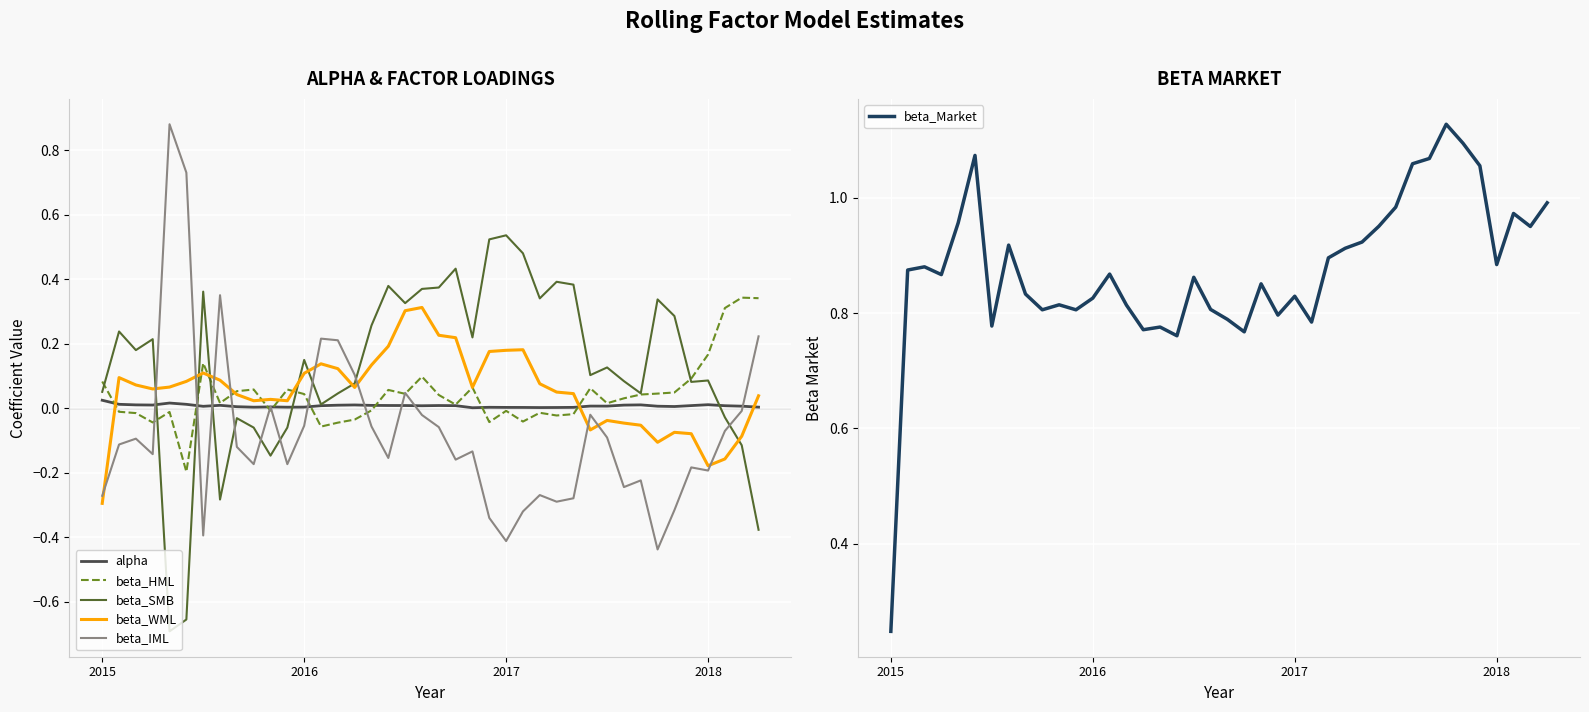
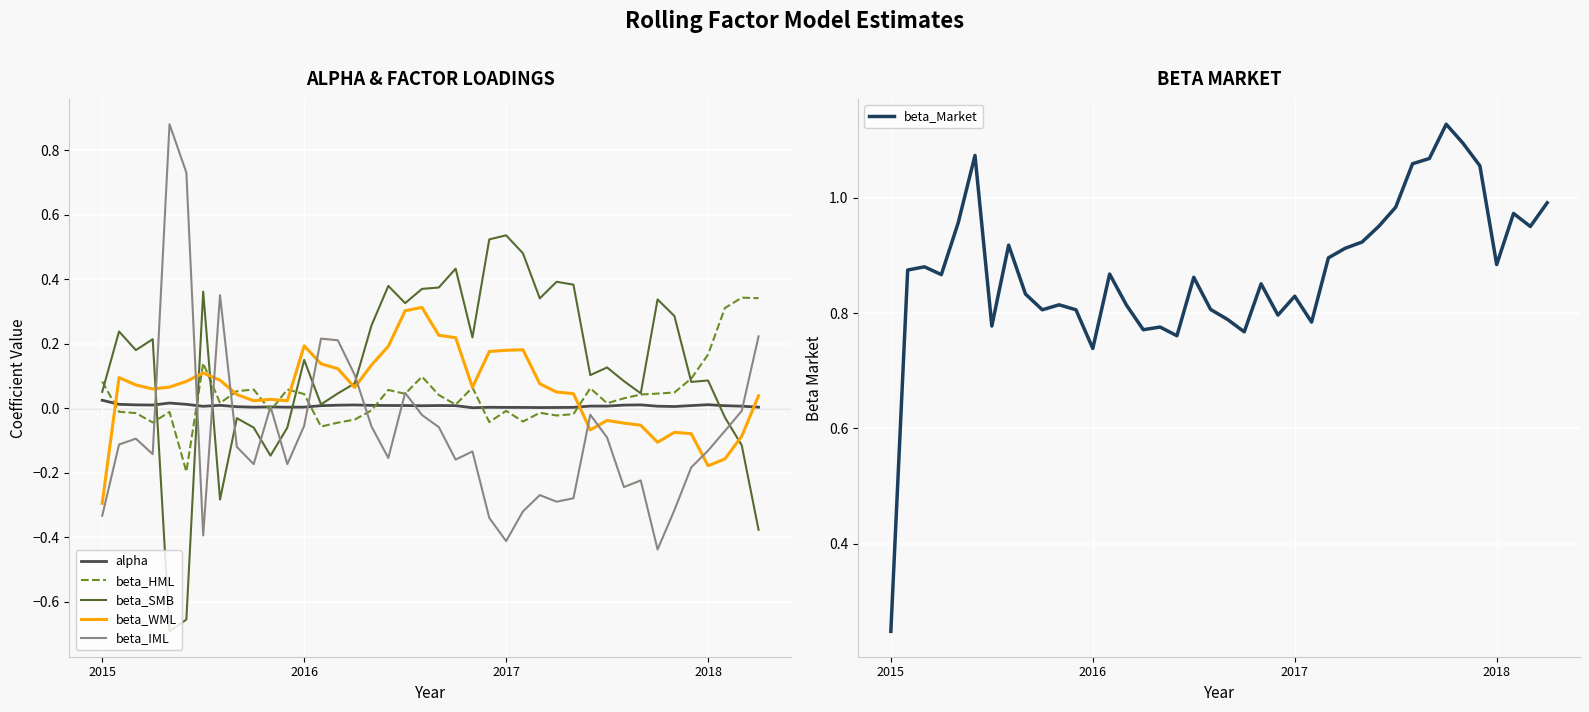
ALPHA & FACTOR LOADINGS, beta_IML, 2015: -0.27 -> -0.33
ALPHA & FACTOR LOADINGS, beta_WML, 2016: 0.11 -> 0.19
ALPHA & FACTOR LOADINGS, beta_IML, 2018: -0.19 -> -0.13
BETA MARKET, 2016: 0.83 -> 0.74
